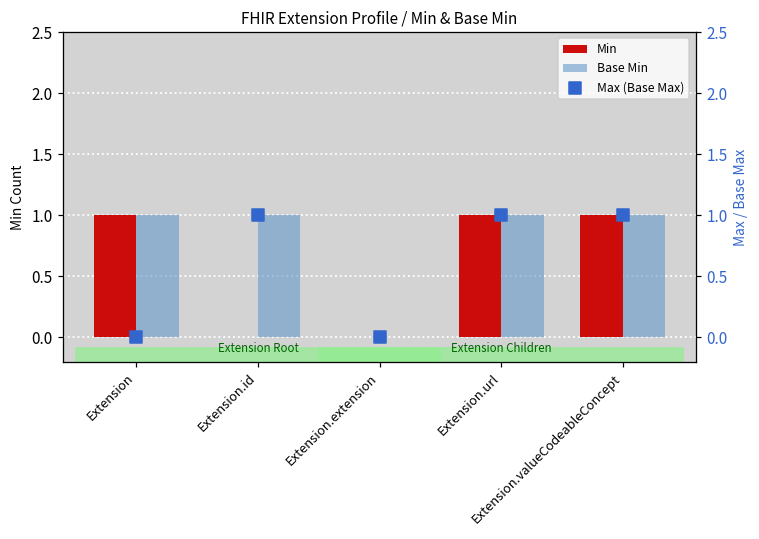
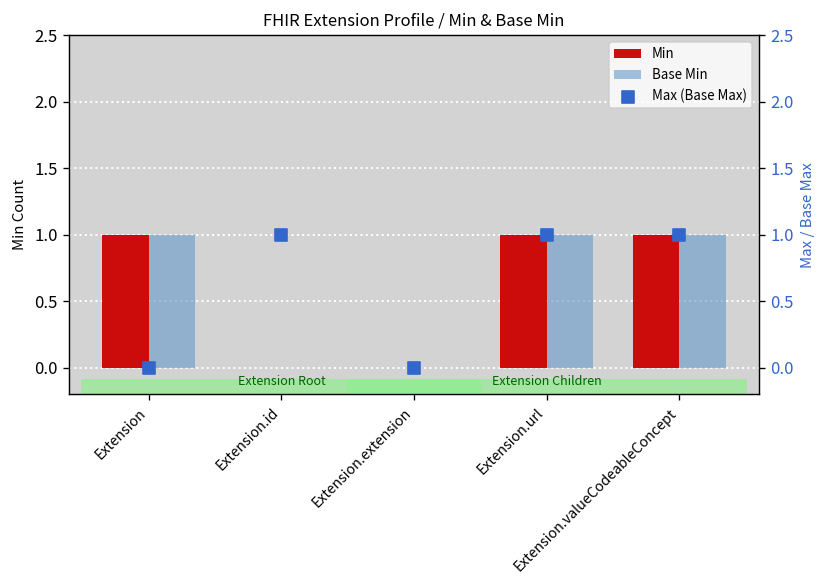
Base Min, Extension.id: 1 -> 0
